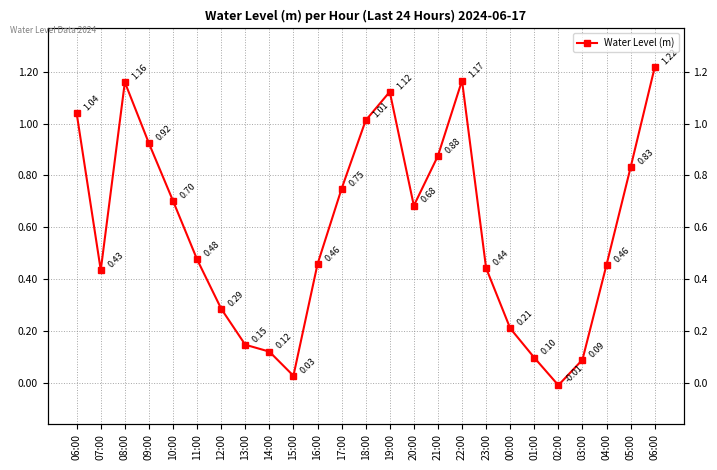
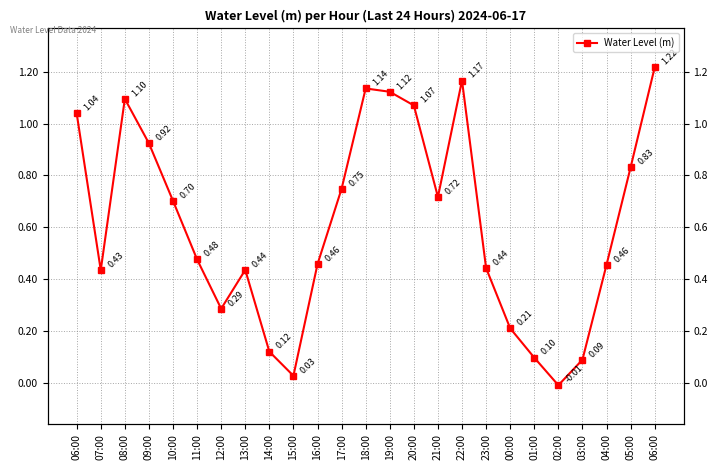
08:00: 1.16 -> 1.10
13:00: 0.15 -> 0.44
18:00: 1.01 -> 1.14
20:00: 0.68 -> 1.07
21:00: 0.88 -> 0.72
